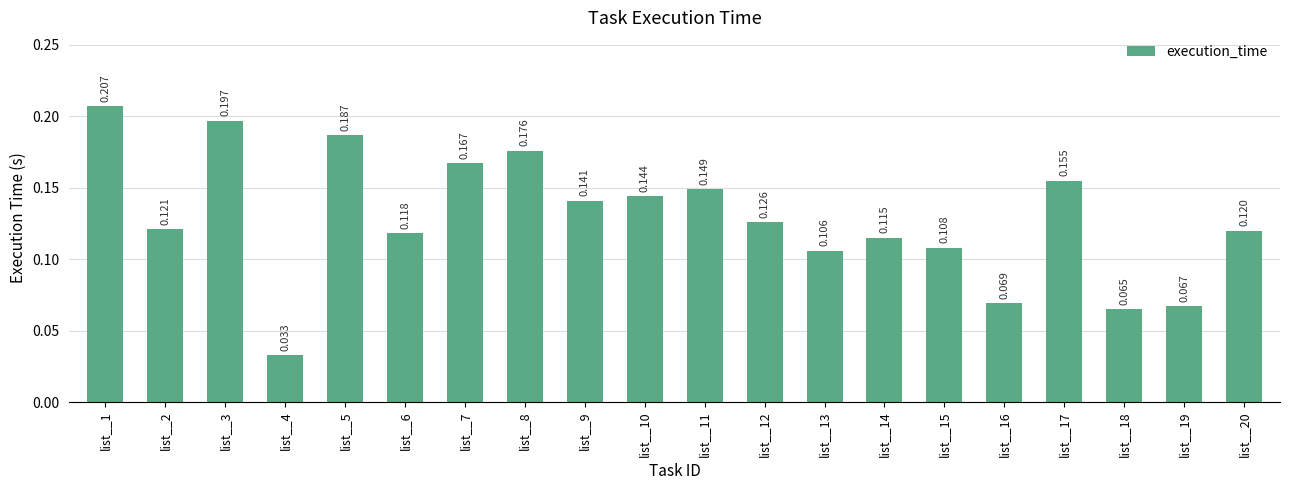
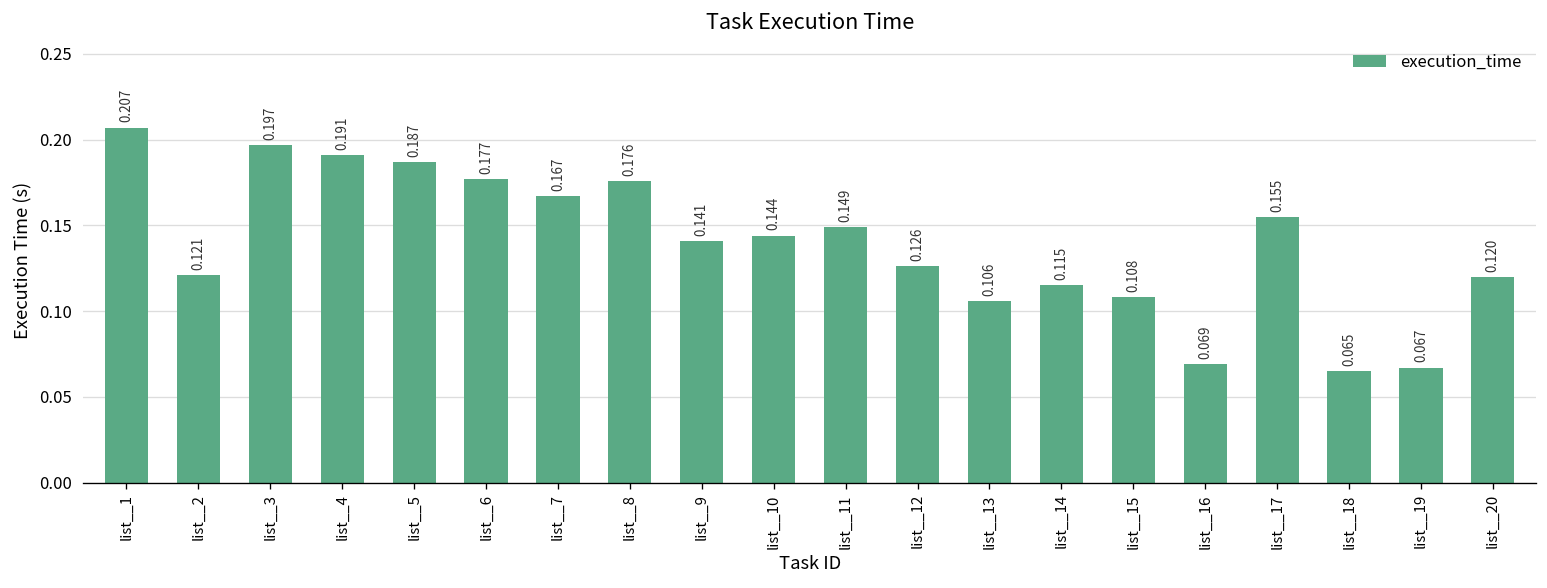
list__4: 0.033 -> 0.191
list__6: 0.118 -> 0.177
